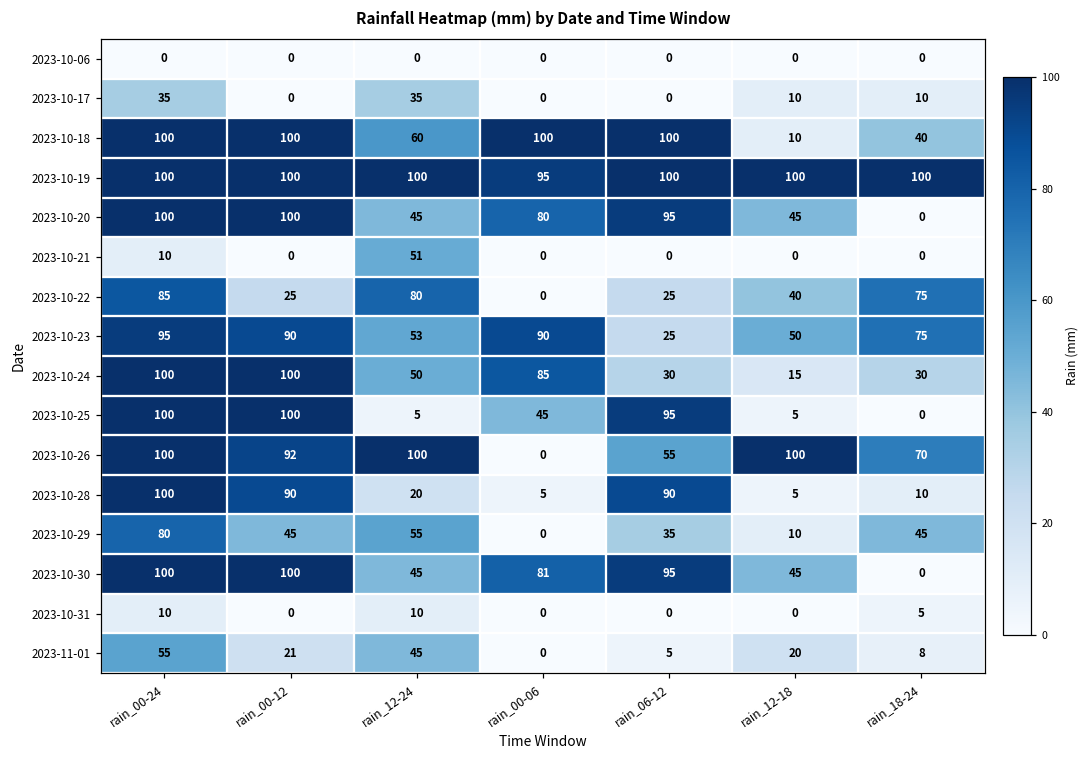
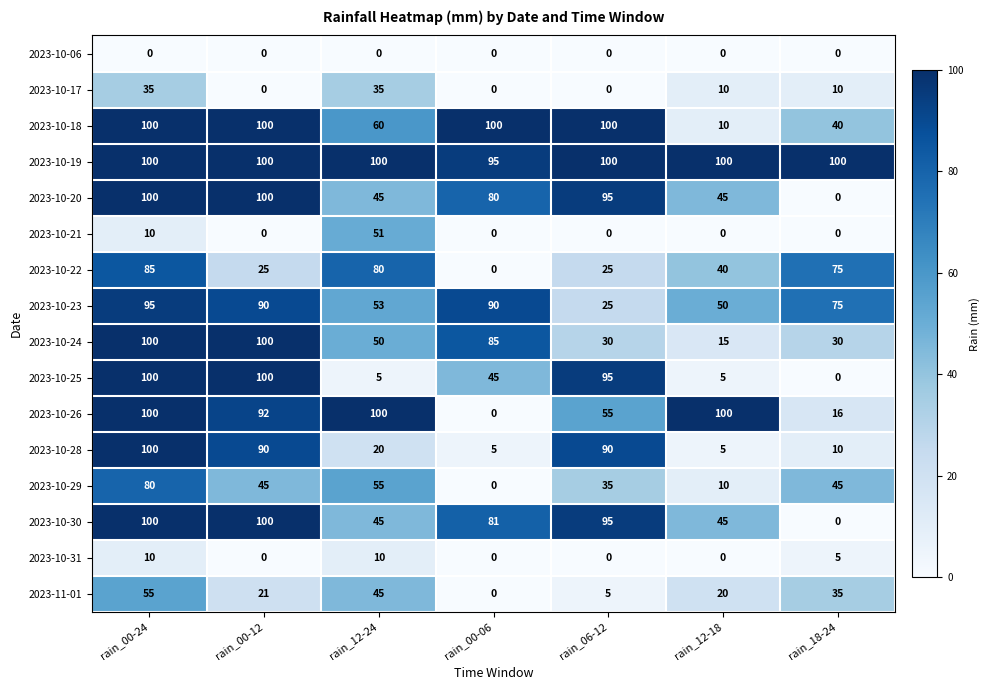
2023-10-26, rain_18-24: 70 -> 16
2023-11-01, rain_18-24: 8 -> 35
